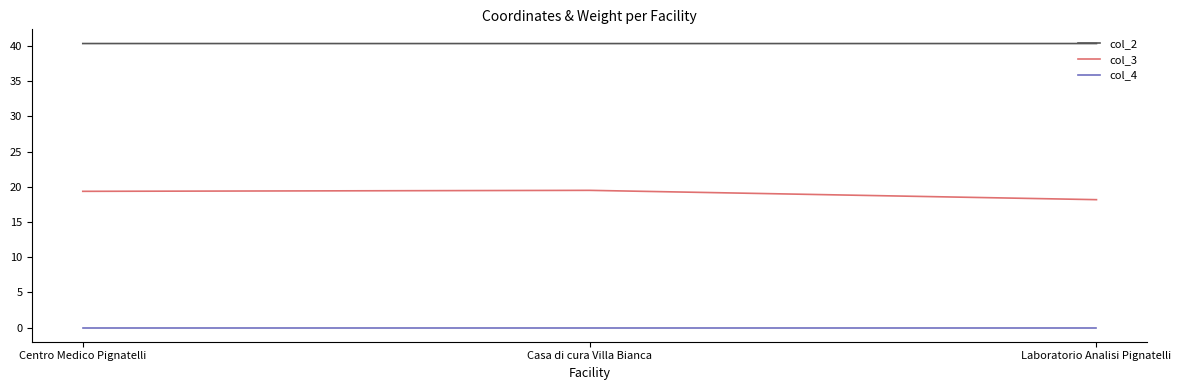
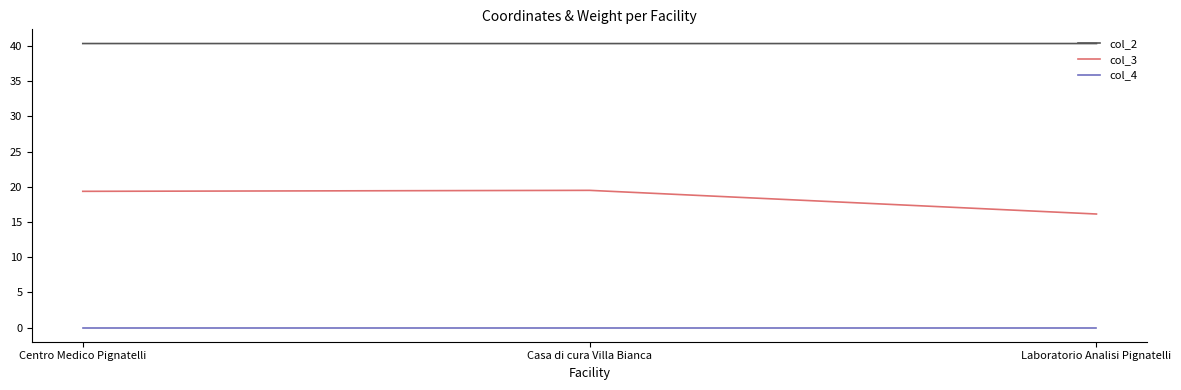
col_3, Laboratorio Analisi Pignatelli: 18 -> 16
